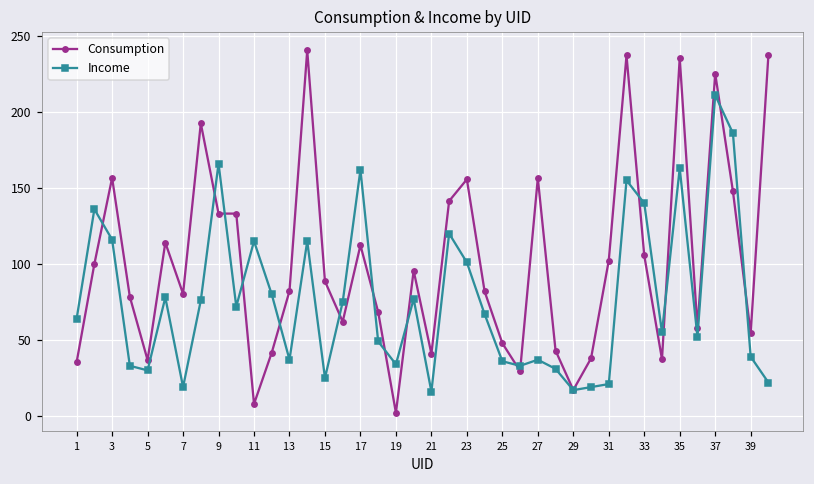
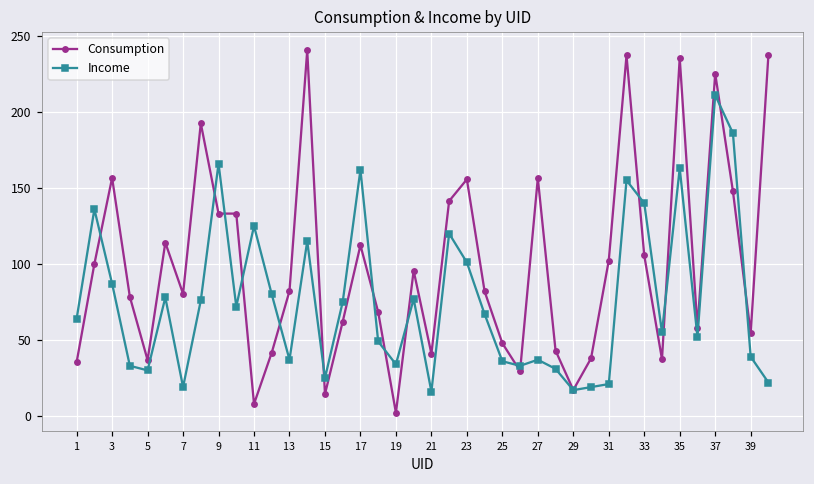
Income, 3: 116 -> 87
Income, 11: 115 -> 125
Consumption, 15: 89 -> 14
